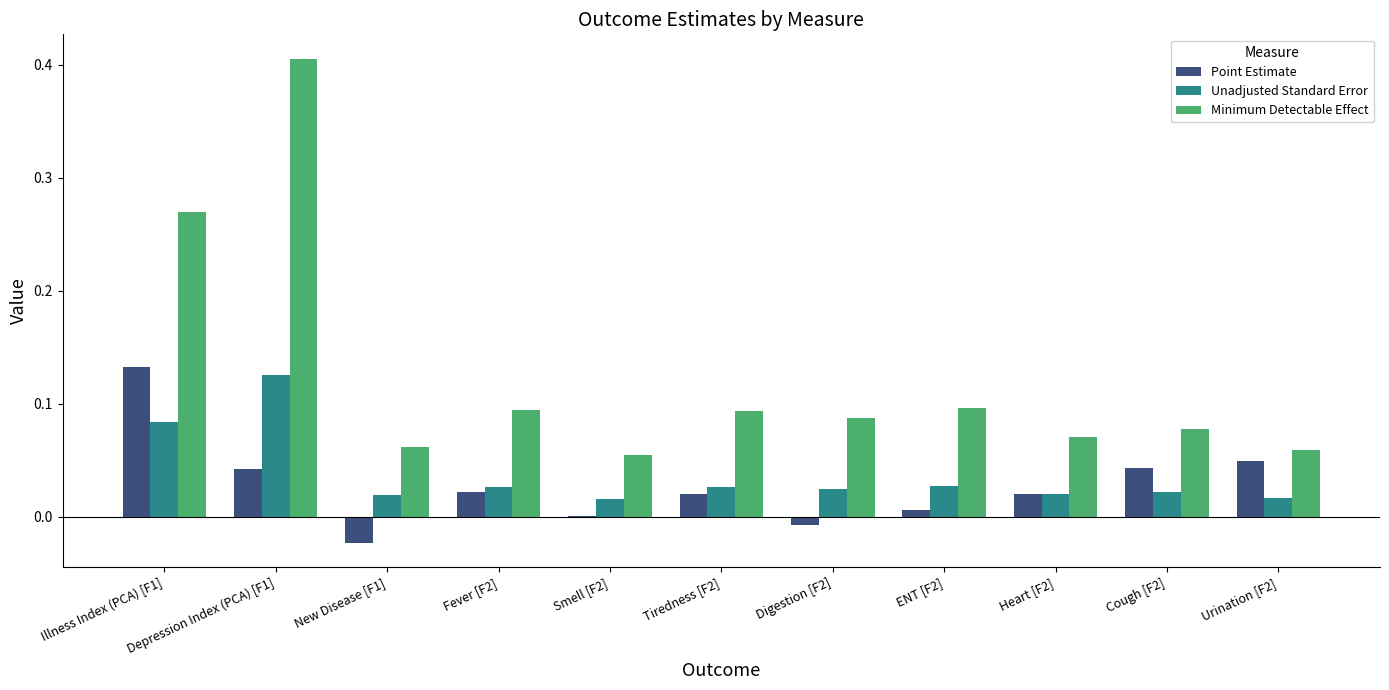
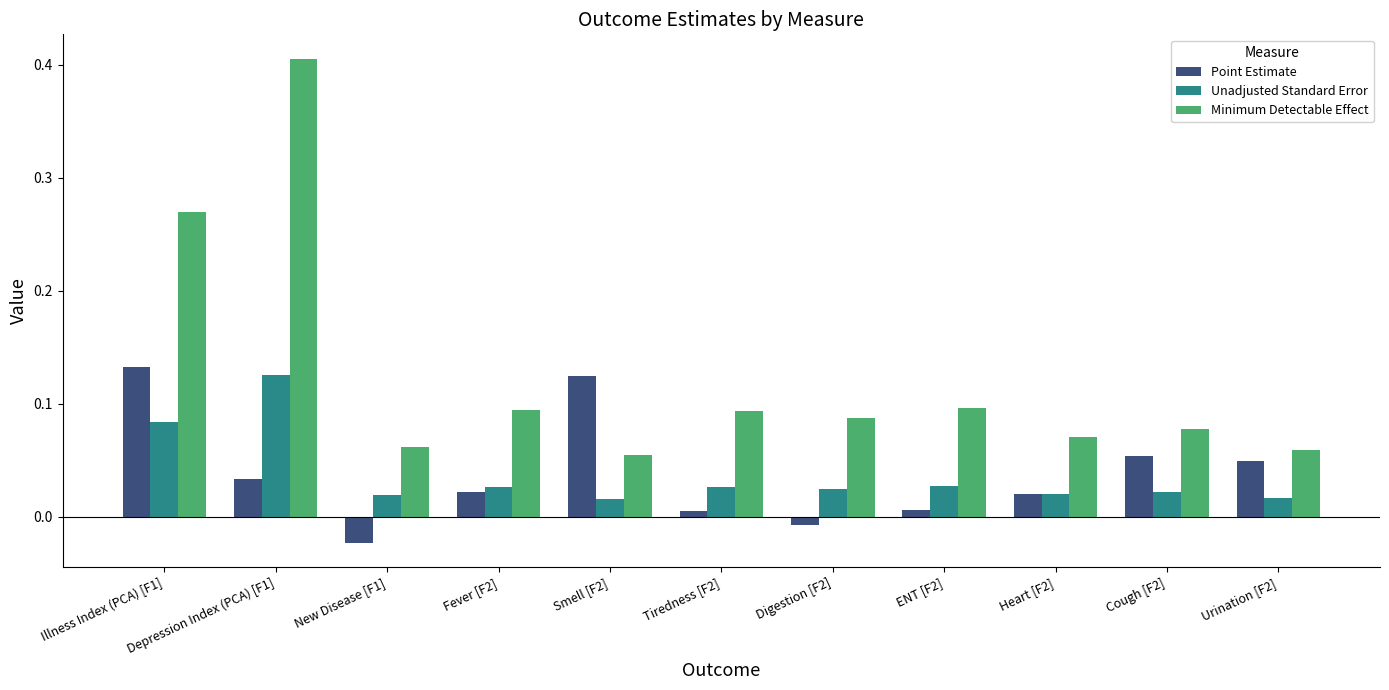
Point Estimate, Depression Index (PCA) [F1]: 0.042 -> 0.033
Point Estimate, Smell [F2]: 0.001 -> 0.124
Point Estimate, Tiredness [F2]: 0.020 -> 0.005
Point Estimate, Cough [F2]: 0.043 -> 0.053
